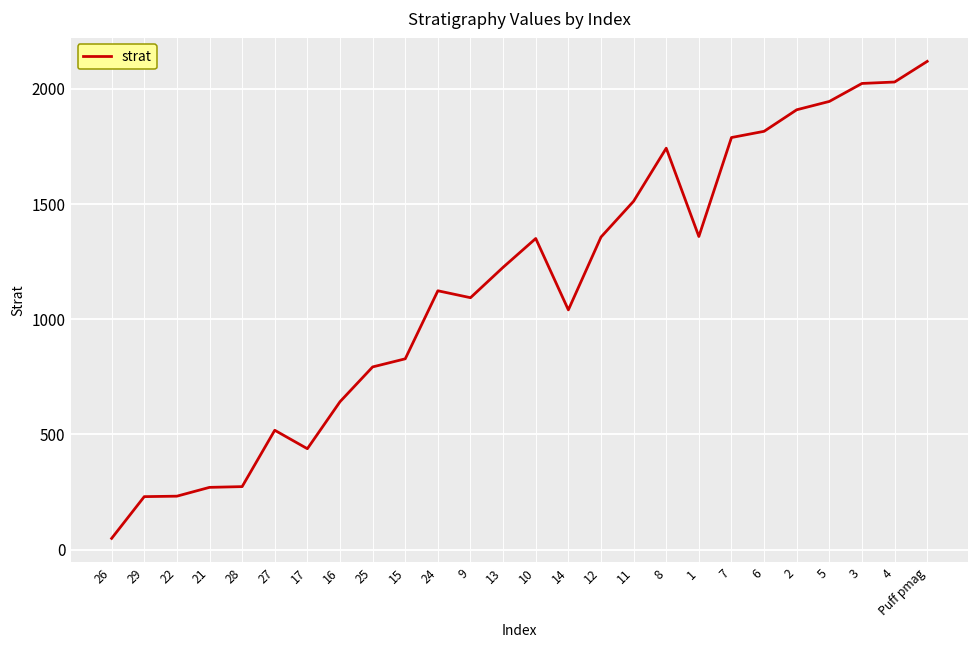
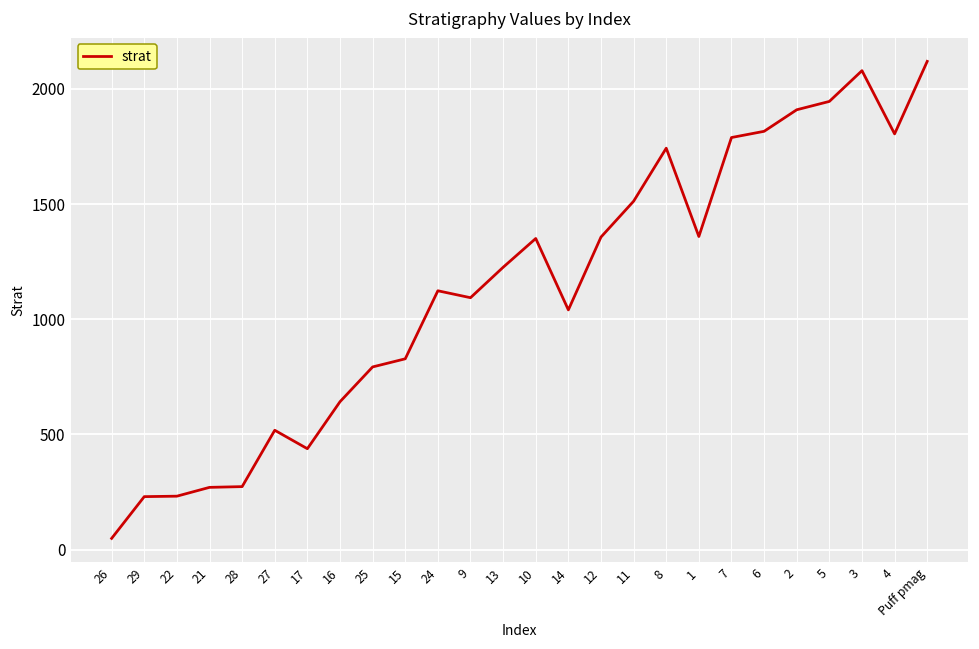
3: 2020 -> 2080
4: 2030 -> 1800
